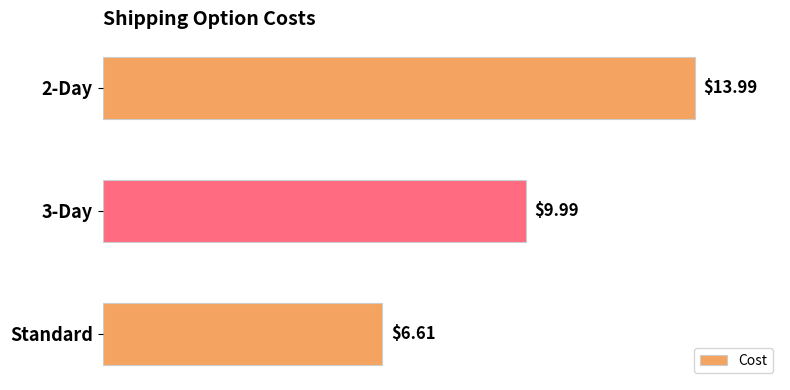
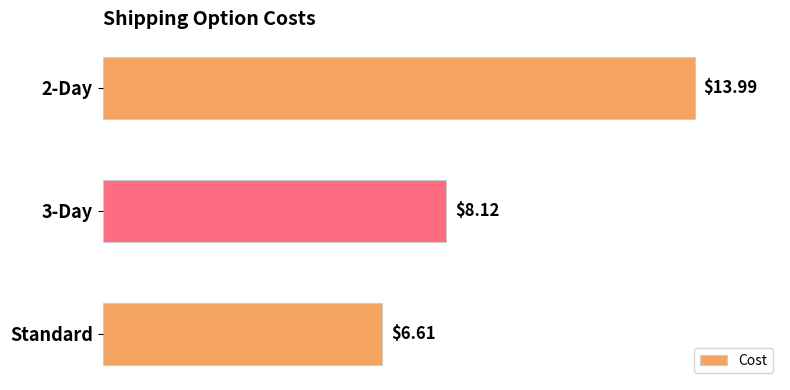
3-Day: $9.99 -> $8.12
